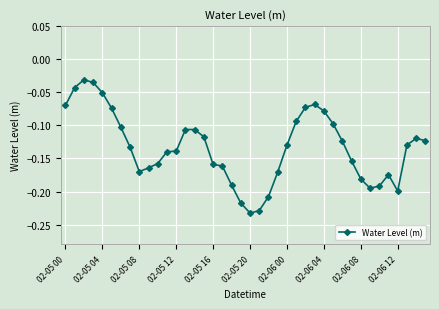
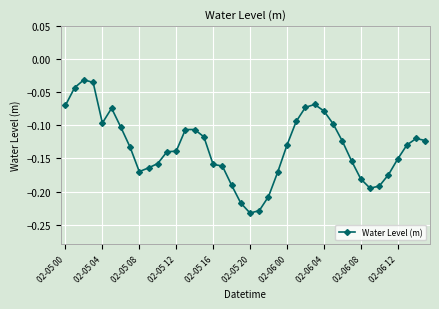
02-05 04: -0.05 -> -0.10
02-06 12: -0.20 -> -0.15
